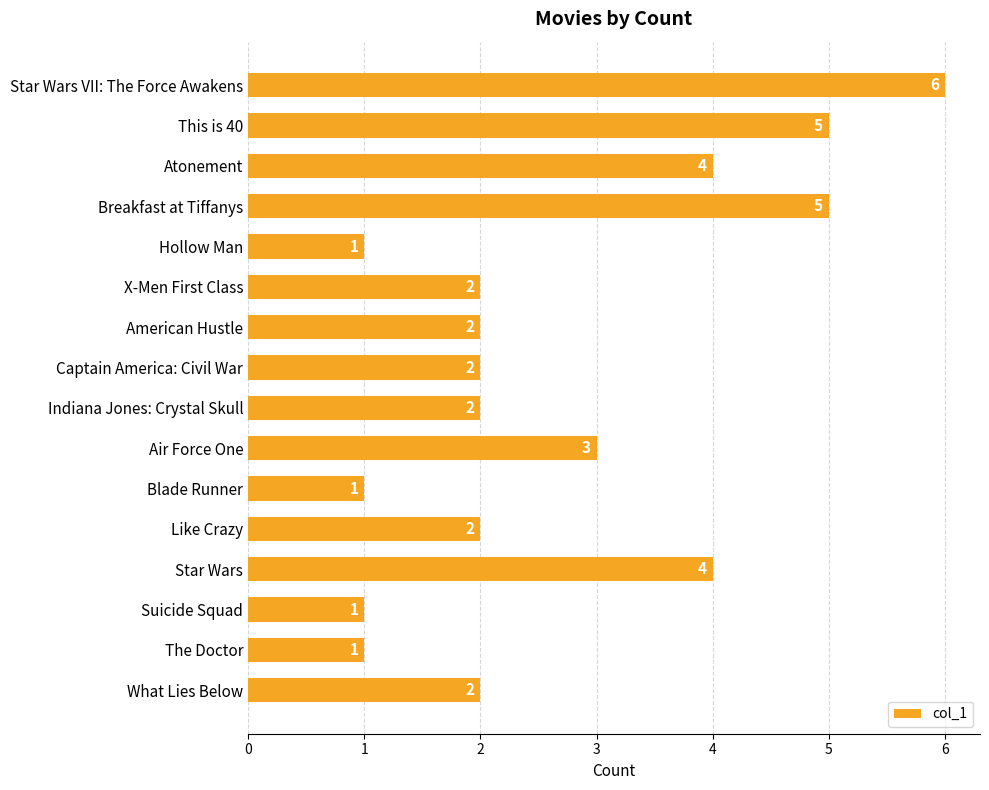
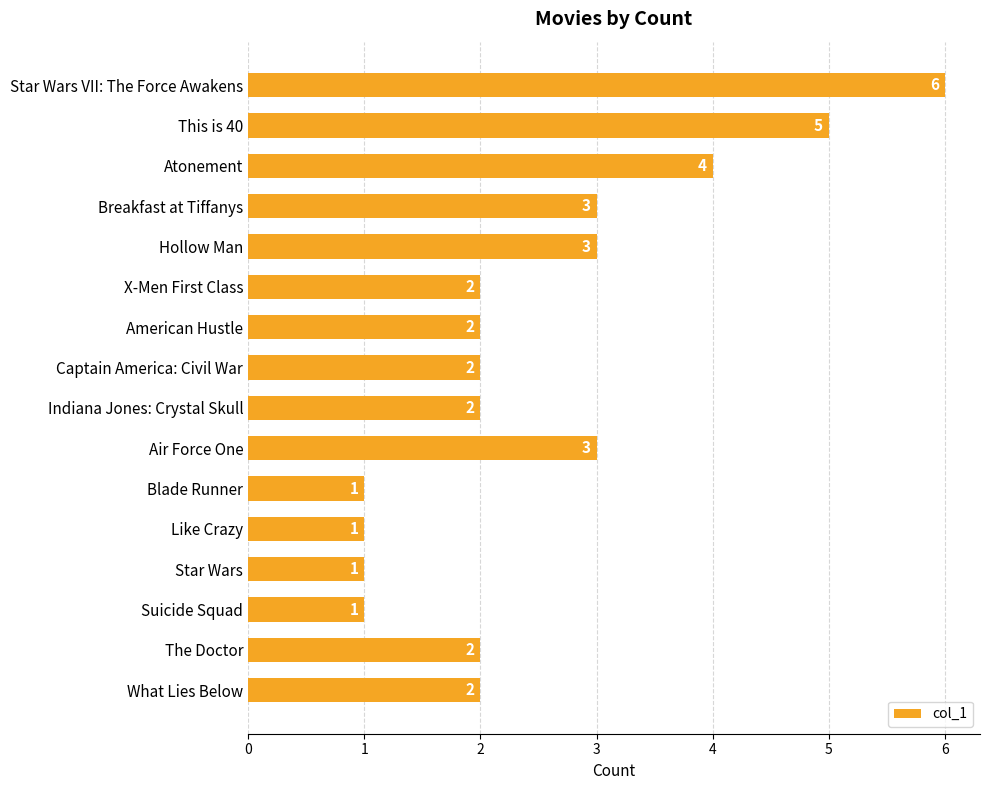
Breakfast at Tiffanys: 5 -> 3
Hollow Man: 1 -> 3
Like Crazy: 2 -> 1
Star Wars: 4 -> 1
The Doctor: 1 -> 2
